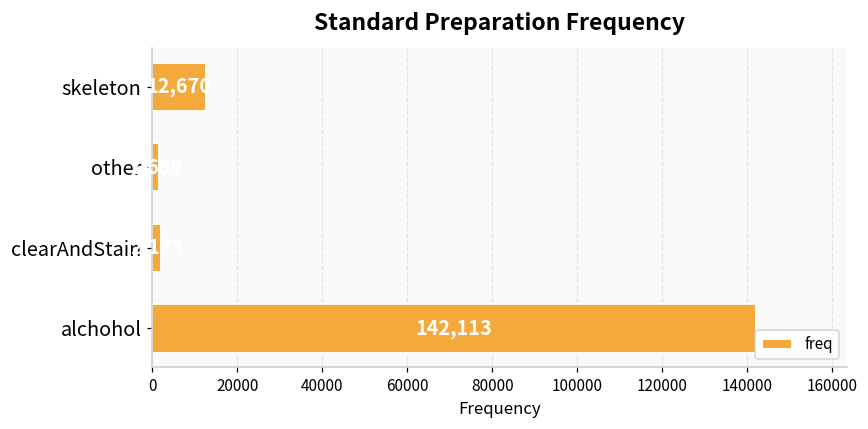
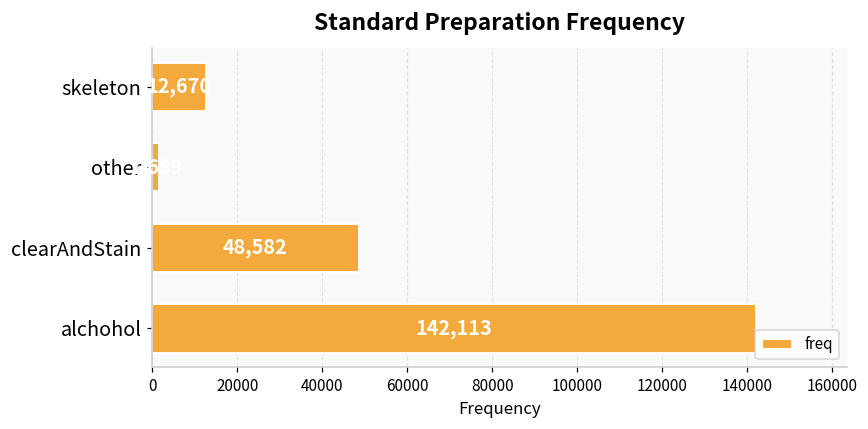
clearAndStain: 2000 -> 49000
